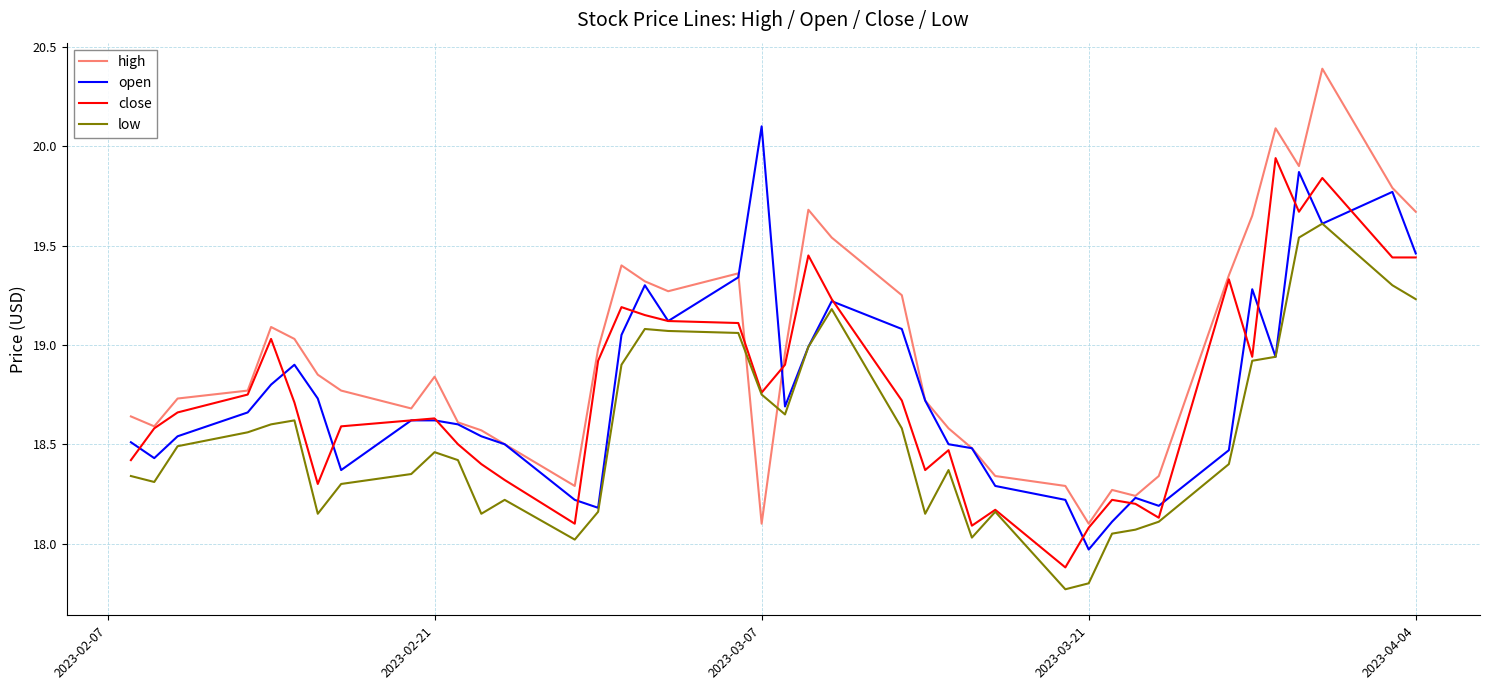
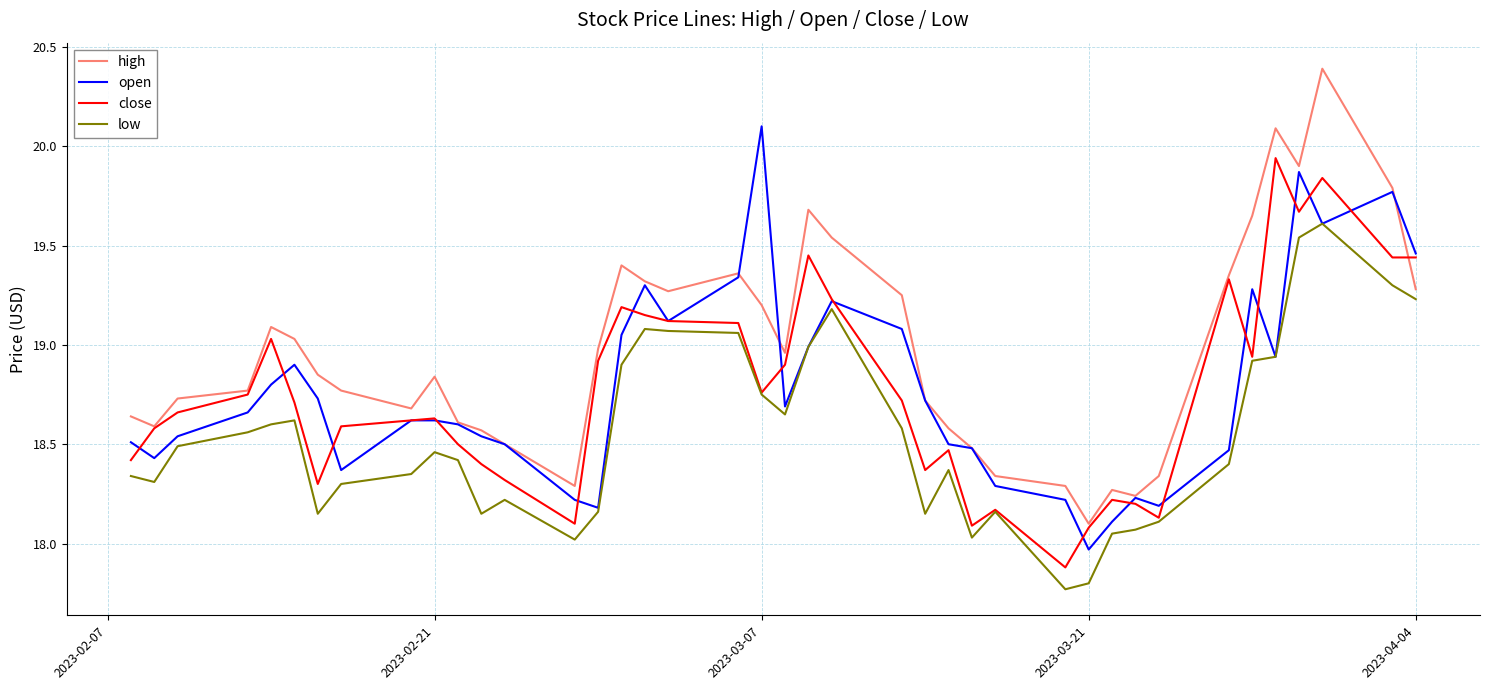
high, 2023-03-07: 18.1 -> 19.2
high, 2023-04-04: 19.67 -> 19.28
